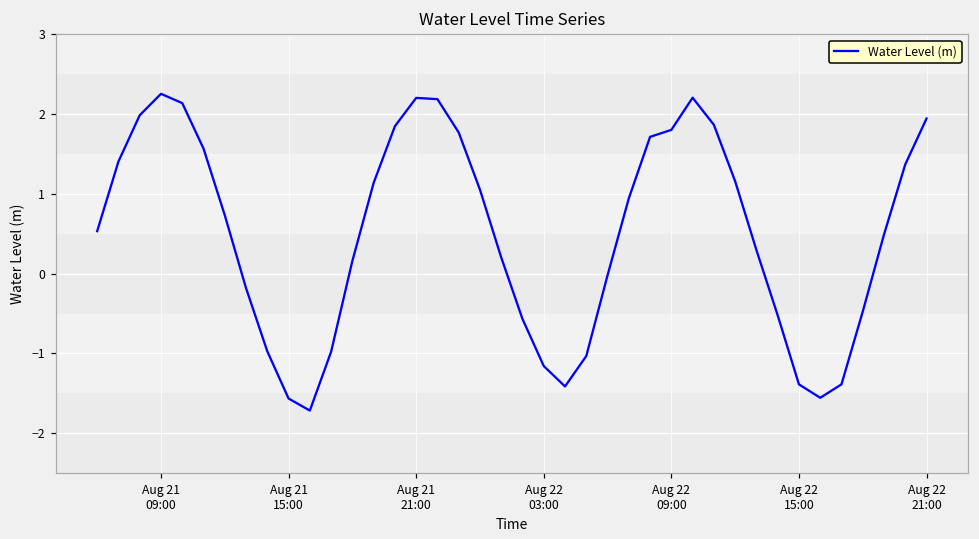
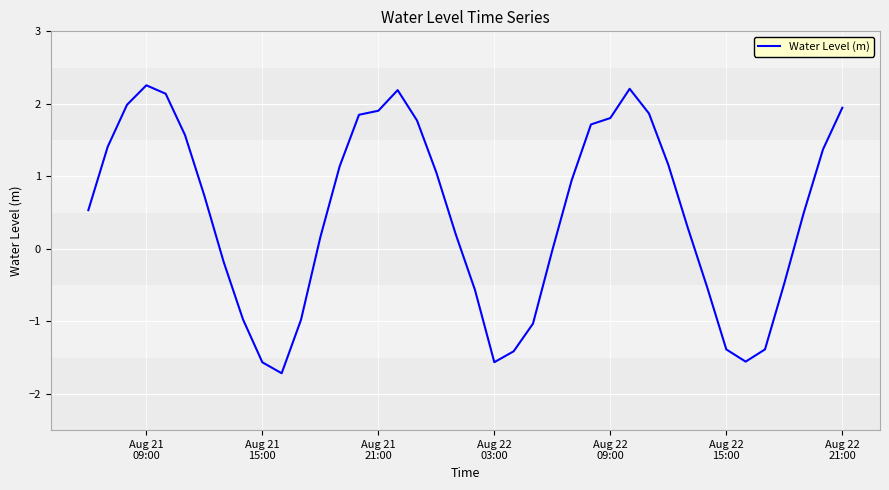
Aug 21 21:00: 2.2 -> 1.9
Aug 22 03:00: -1.2 -> -1.6
